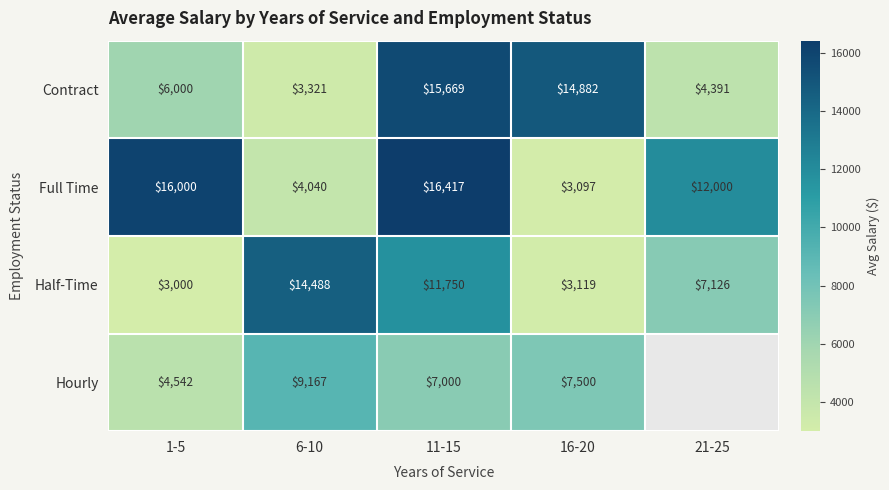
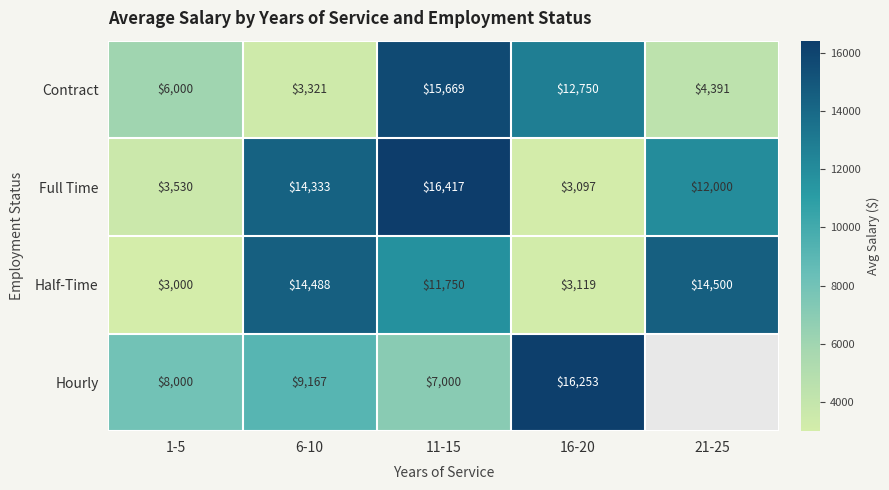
Contract, 16-20: $14,882 -> $12,750
Full Time, 1-5: $16,000 -> $3,530
Full Time, 6-10: $4,040 -> $14,333
Half-Time, 21-25: $7,126 -> $14,500
Hourly, 1-5: $4,542 -> $8,000
Hourly, 16-20: $7,500 -> $16,253
